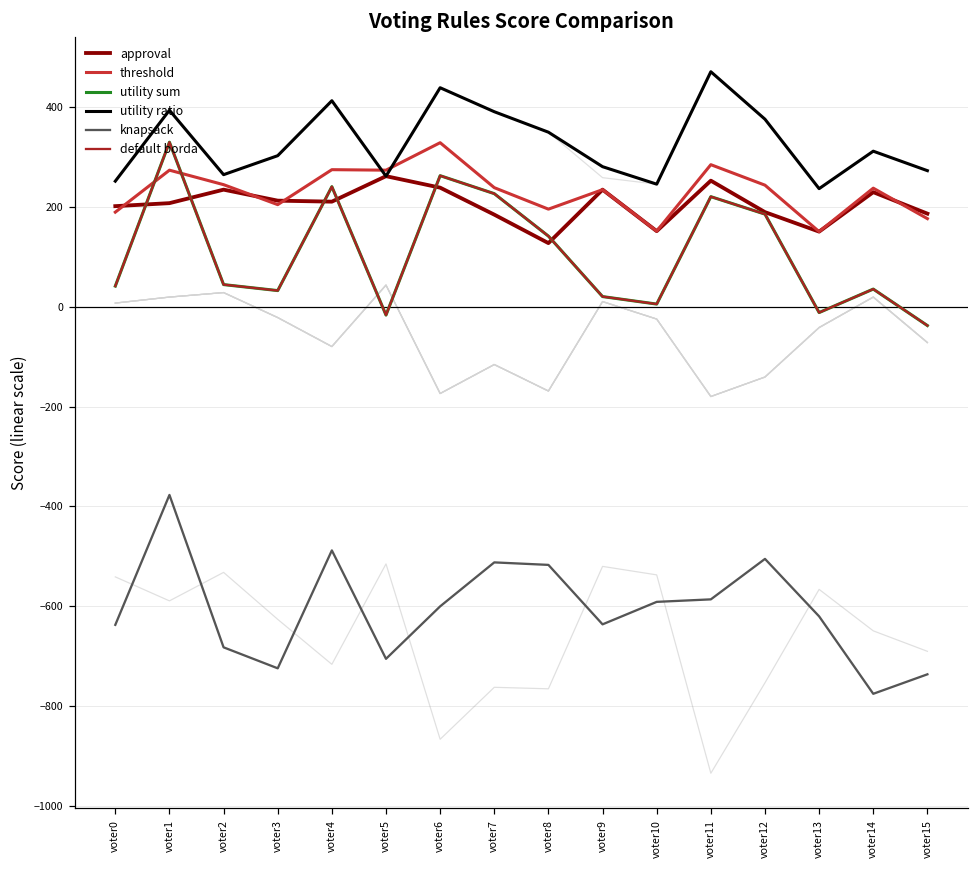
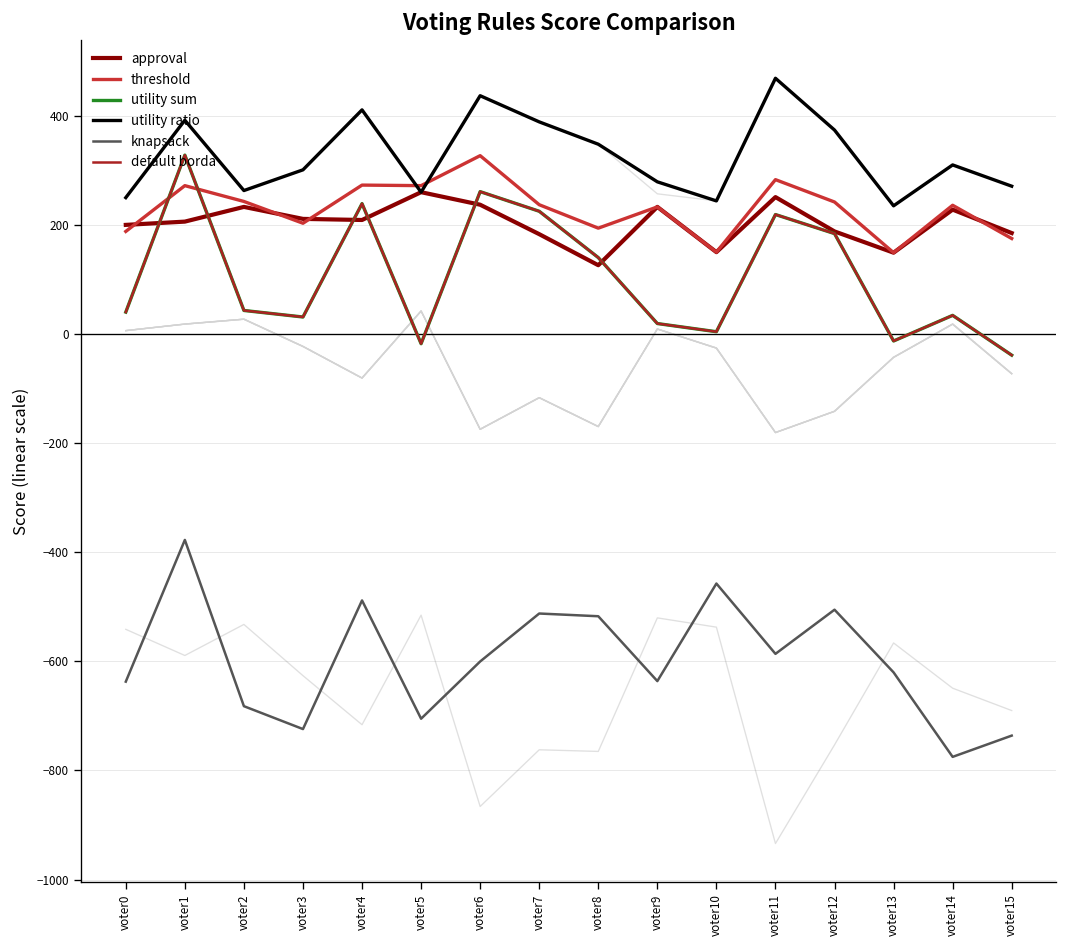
knapsack, voter10: -590 -> -460
